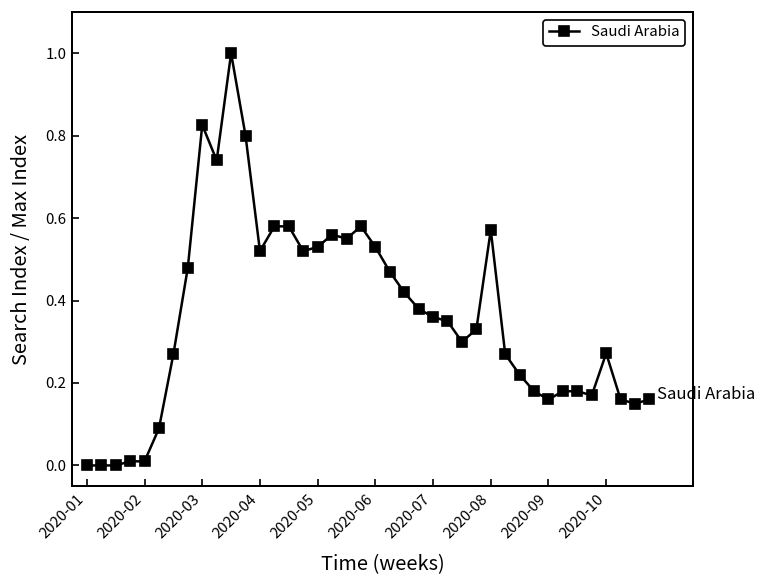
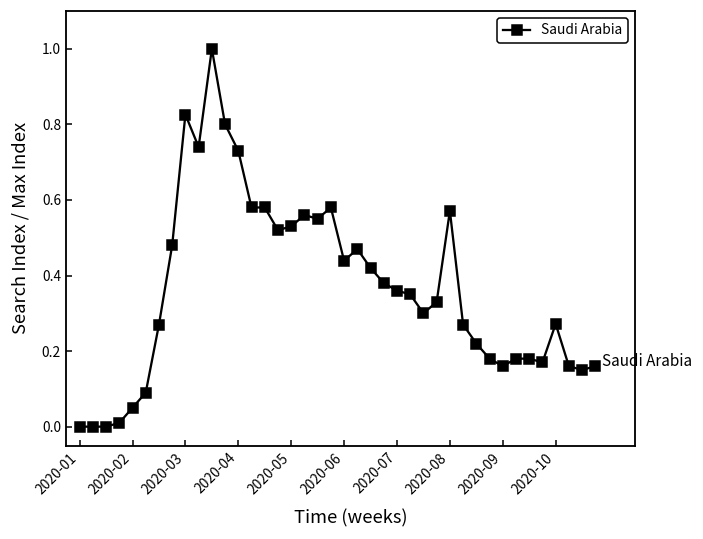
2020-02: 0.01 -> 0.05
2020-04: 0.52 -> 0.73
2020-06: 0.53 -> 0.44
